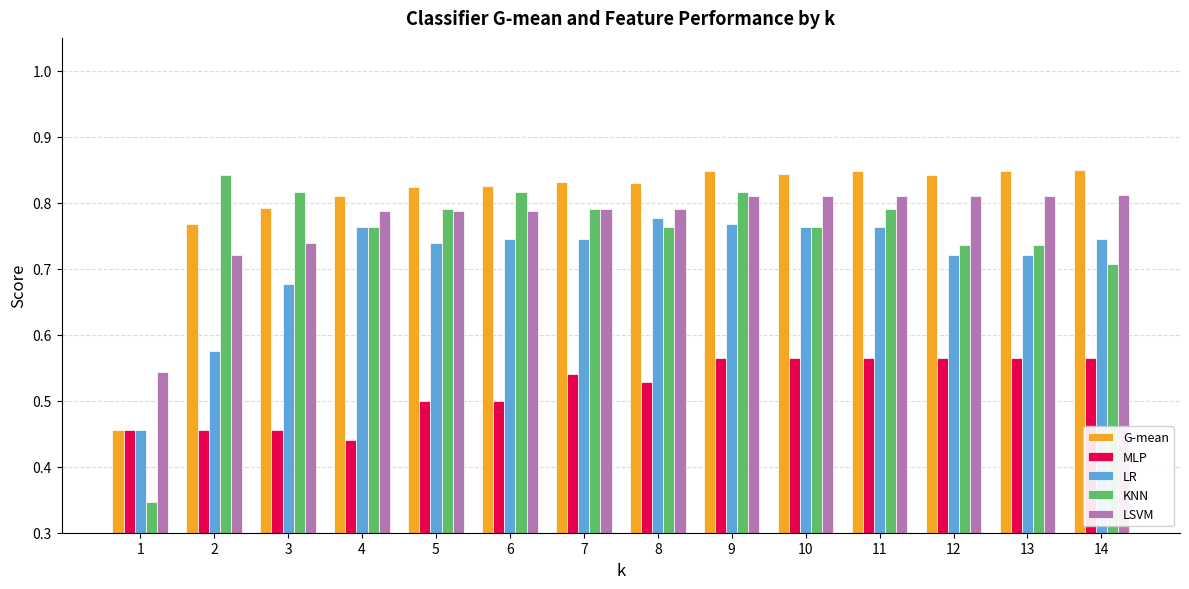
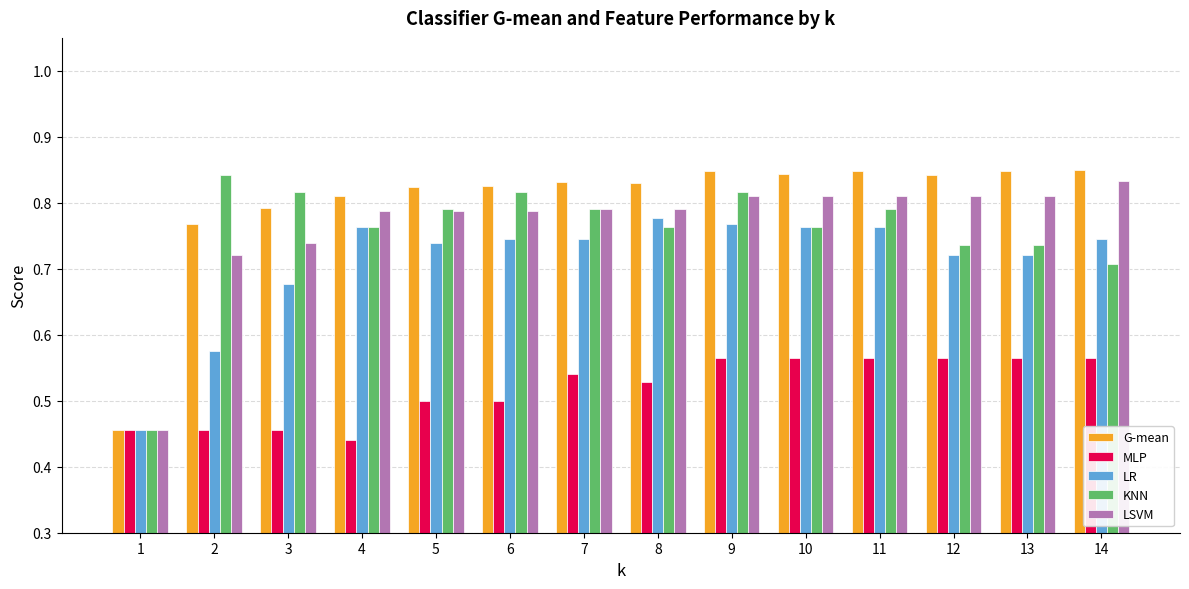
KNN, 1: 0.35 -> 0.46
LSVM, 1: 0.54 -> 0.46
LSVM, 14: 0.81 -> 0.83
